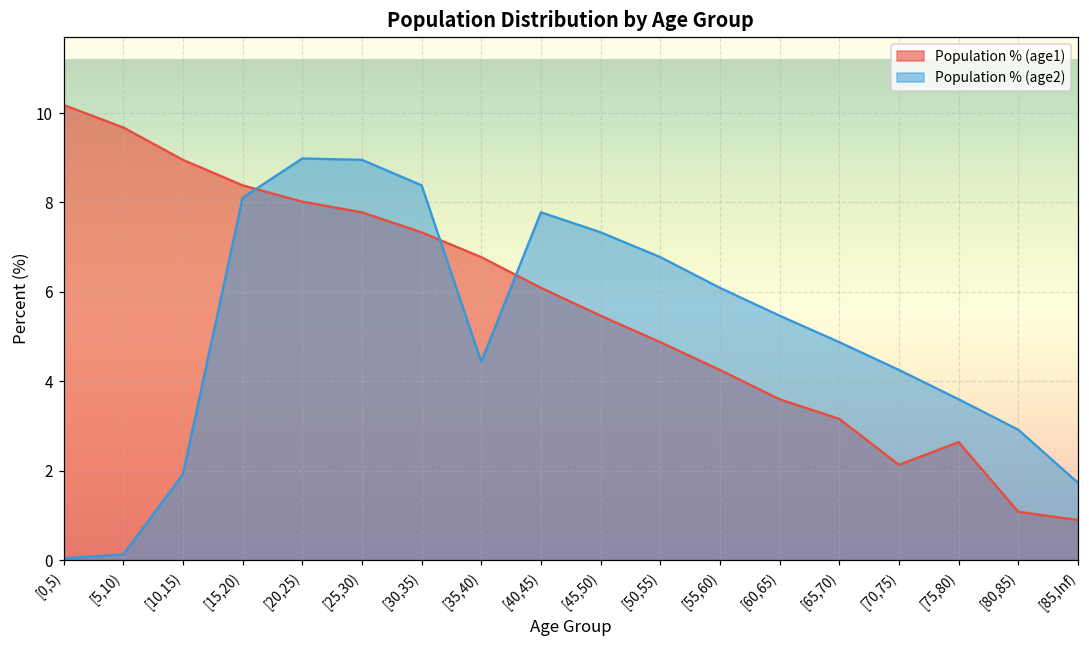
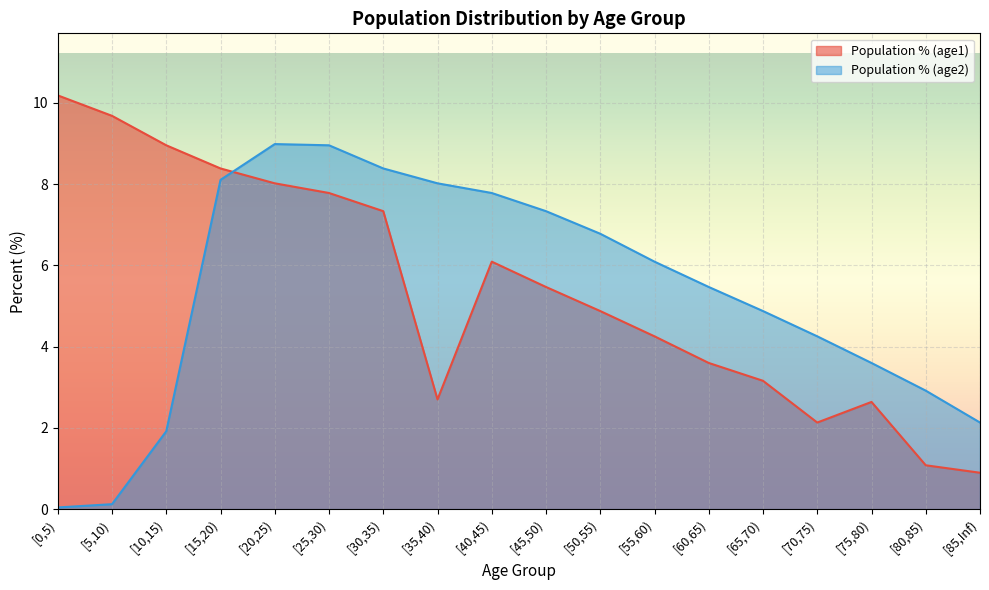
Population % (age1), [35,40): 6.8 -> 2.7
Population % (age2), [35,40): 4.4 -> 8.0
Population % (age2), [85,Inf): 1.7 -> 2.1
